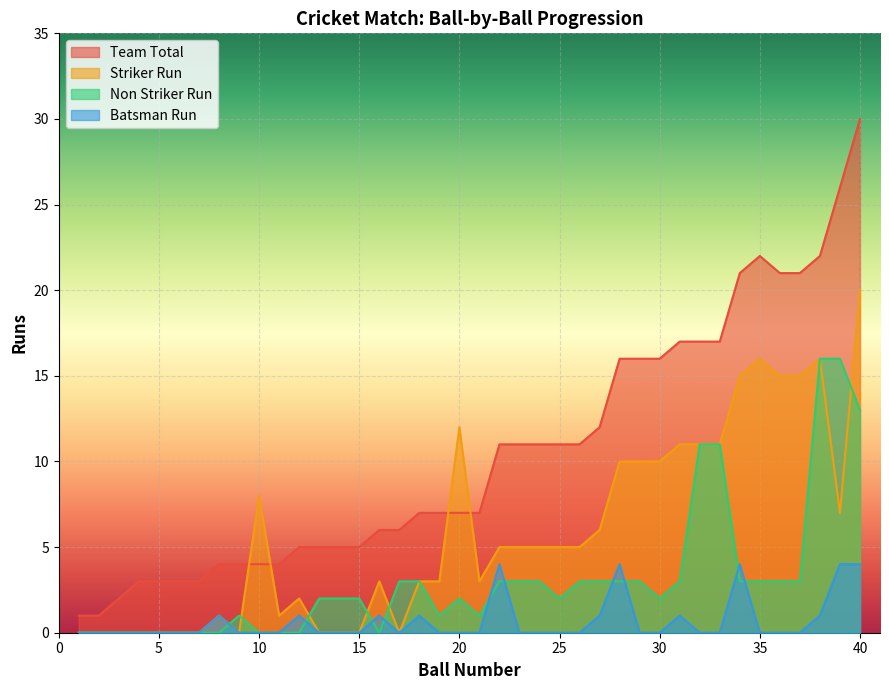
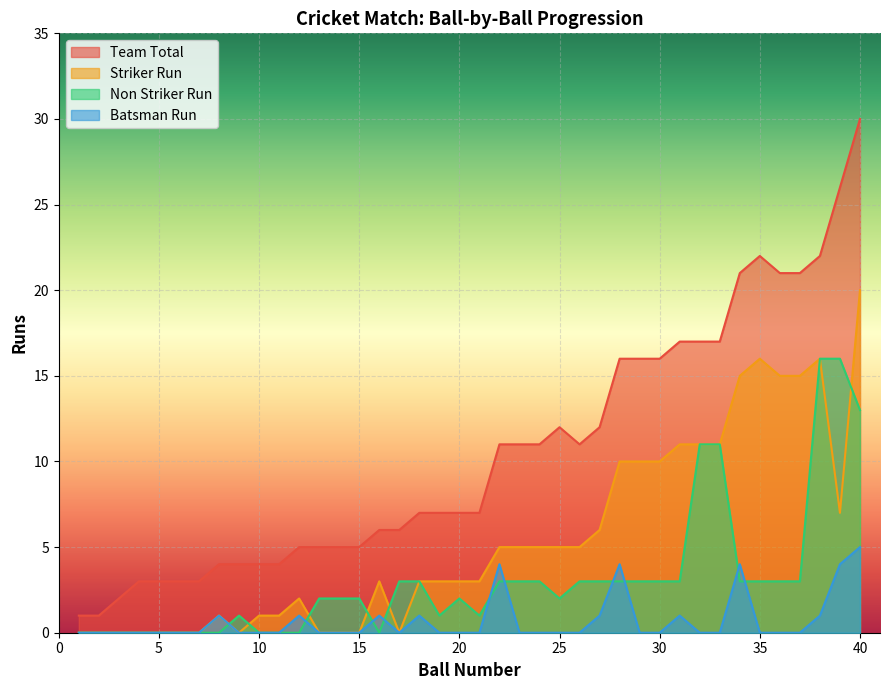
Striker Run, 10: 8 -> 1
Striker Run, 20: 12 -> 3
Team Total, 25: 11 -> 12
Non Striker Run, 30: 2 -> 3
Batsman Run, 40: 4 -> 5
